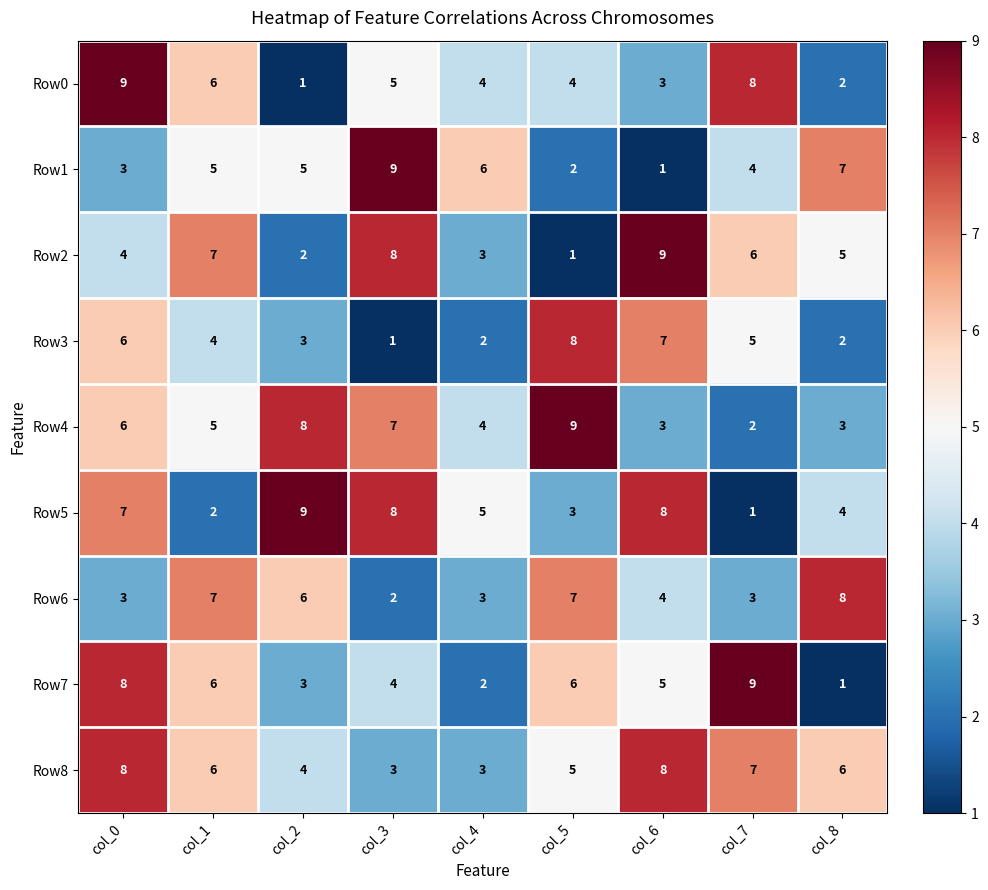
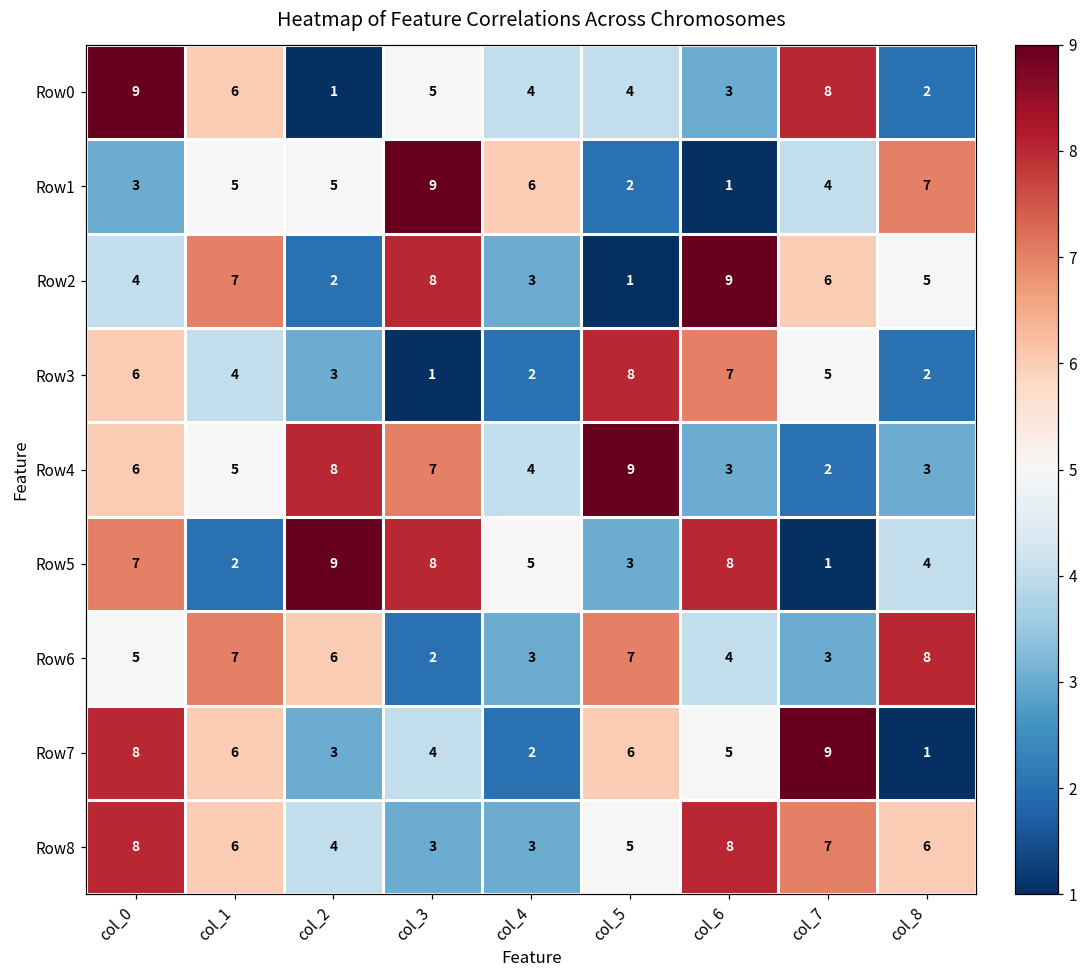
Row6, col_0: 3 -> 5
